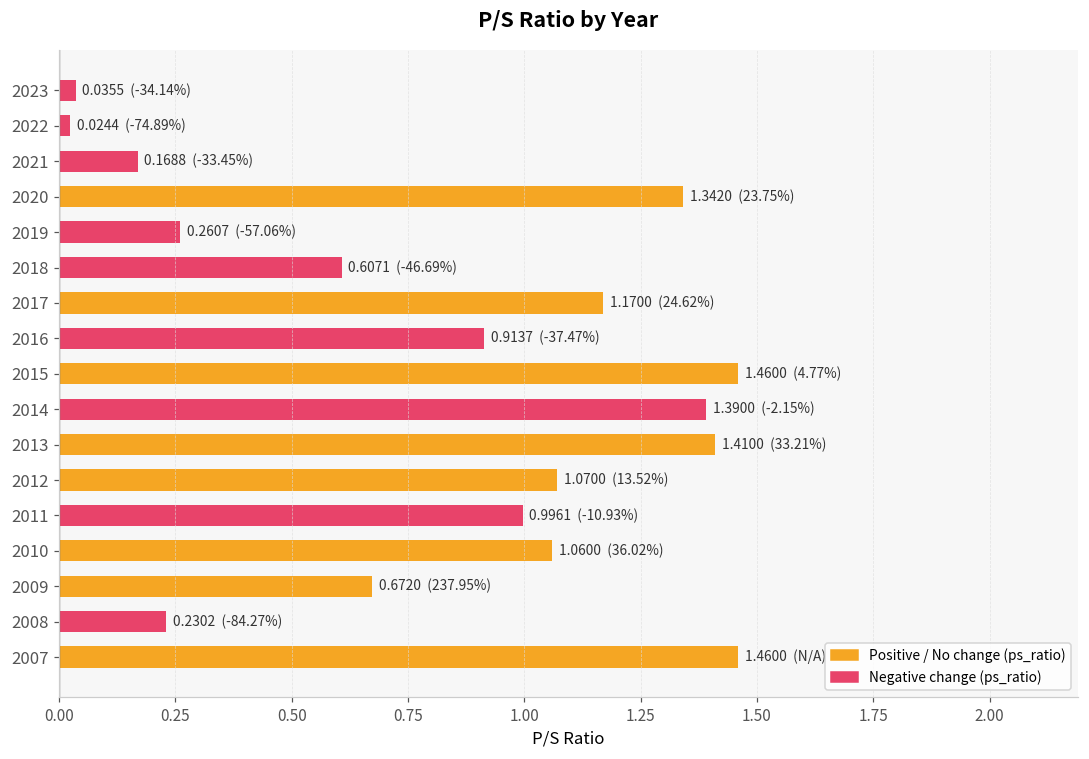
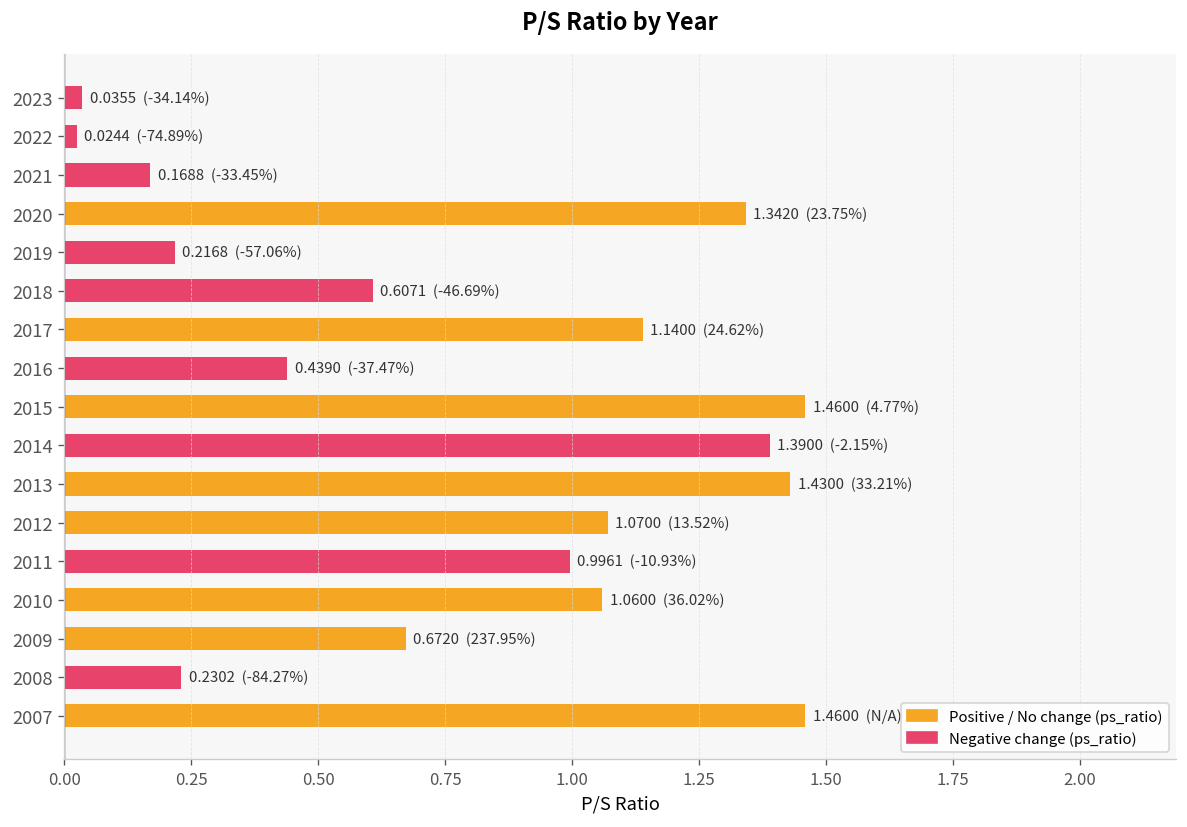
2019: 0.2607 -> 0.2168
2017: 1.1700 -> 1.1400
2016: 0.9137 -> 0.4390
2013: 1.4100 -> 1.4300
